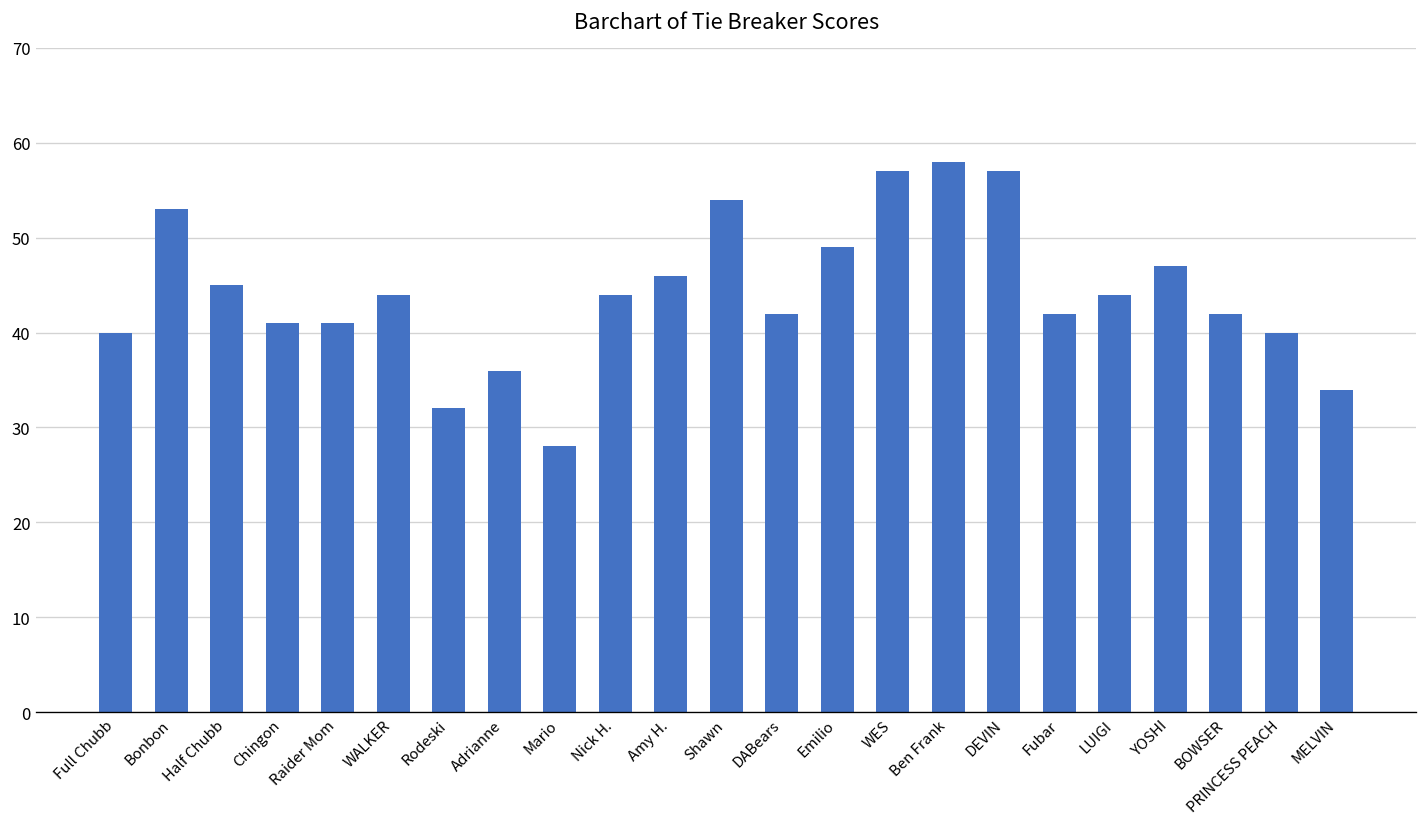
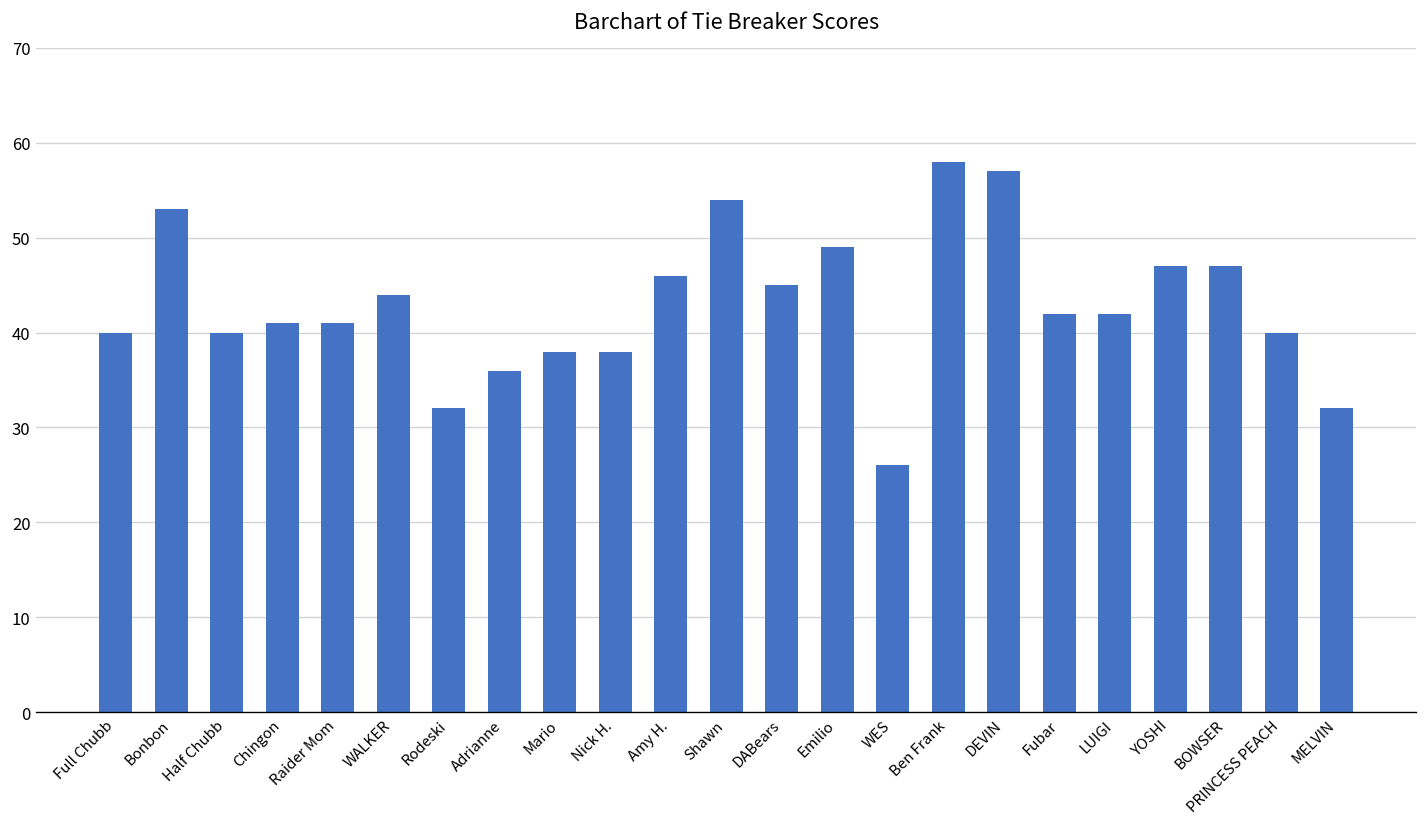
Half Chubb: 45 -> 40
Mario: 28 -> 38
Nick H.: 44 -> 38
DABears: 42 -> 45
WES: 57 -> 26
LUIGI: 44 -> 42
BOWSER: 42 -> 47
MELVIN: 34 -> 32
